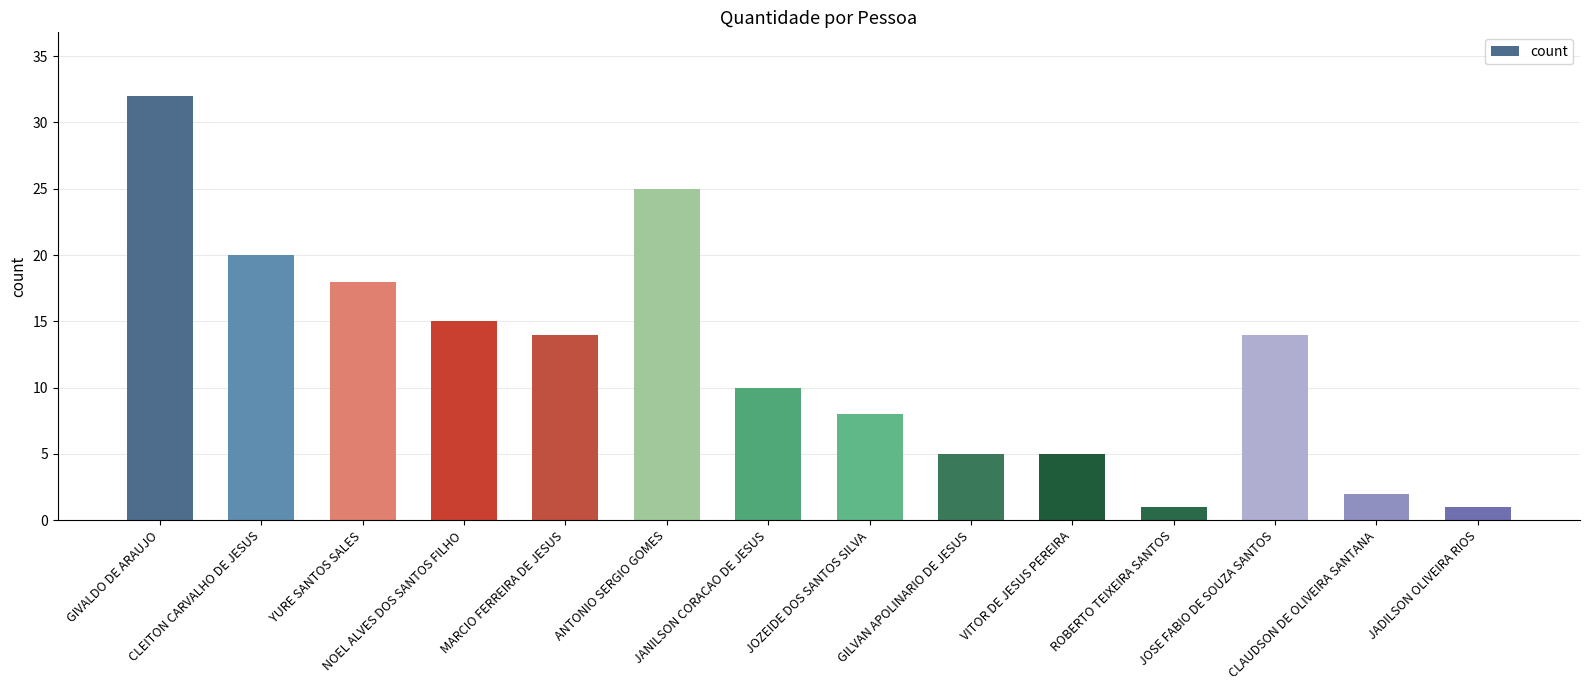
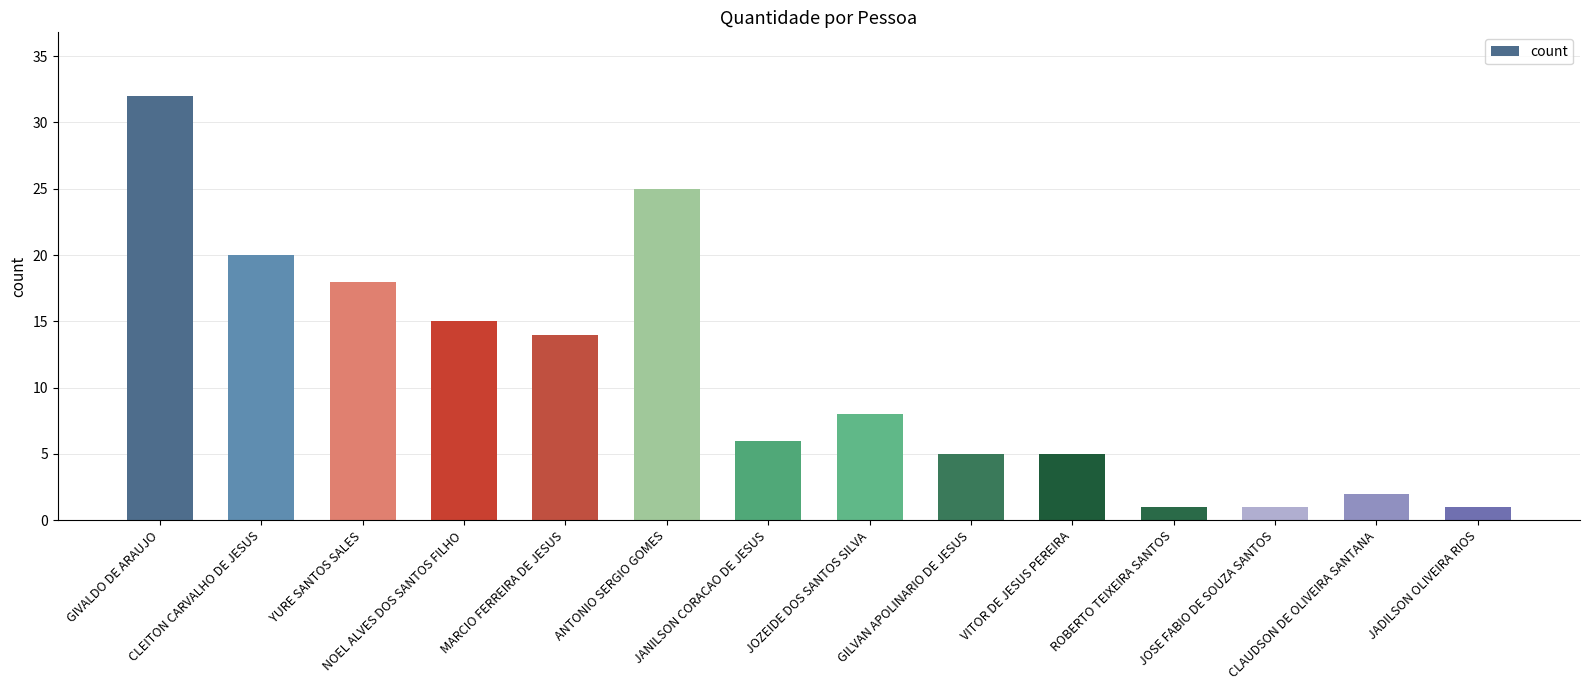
JANILSON CORACAO DE JESUS: 10 -> 6
JOSE FABIO DE SOUZA SANTOS: 14 -> 1
